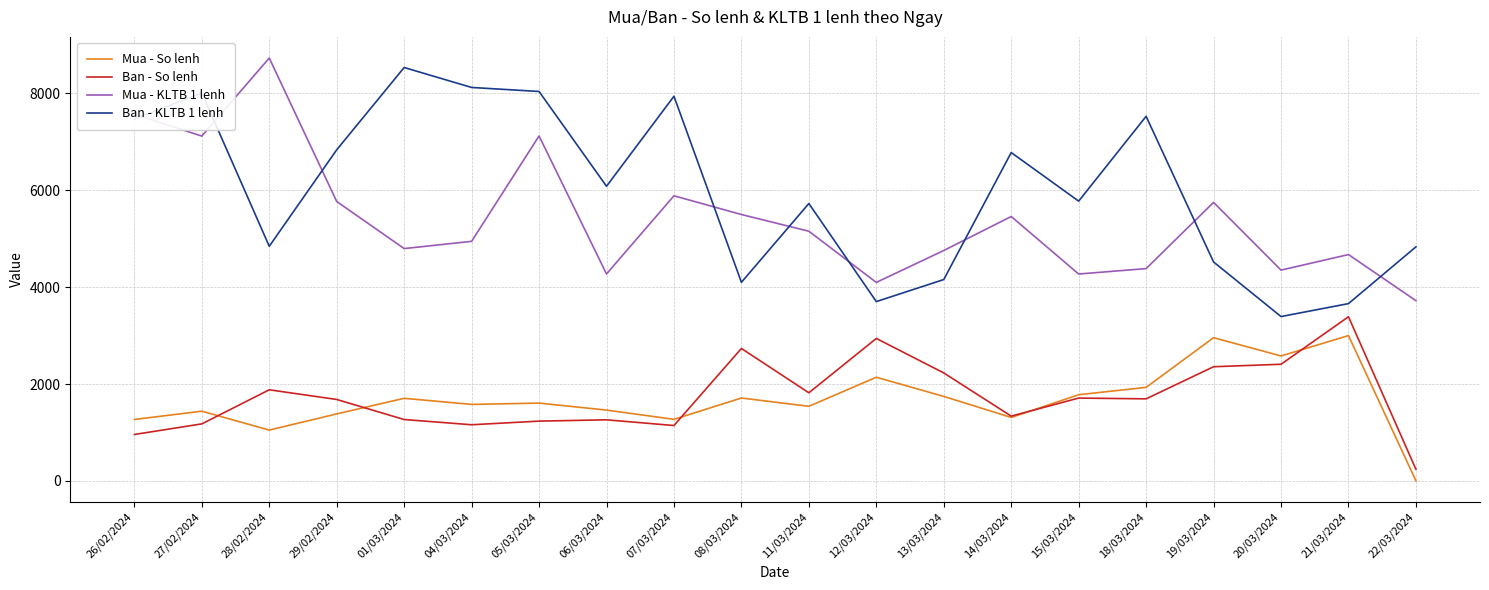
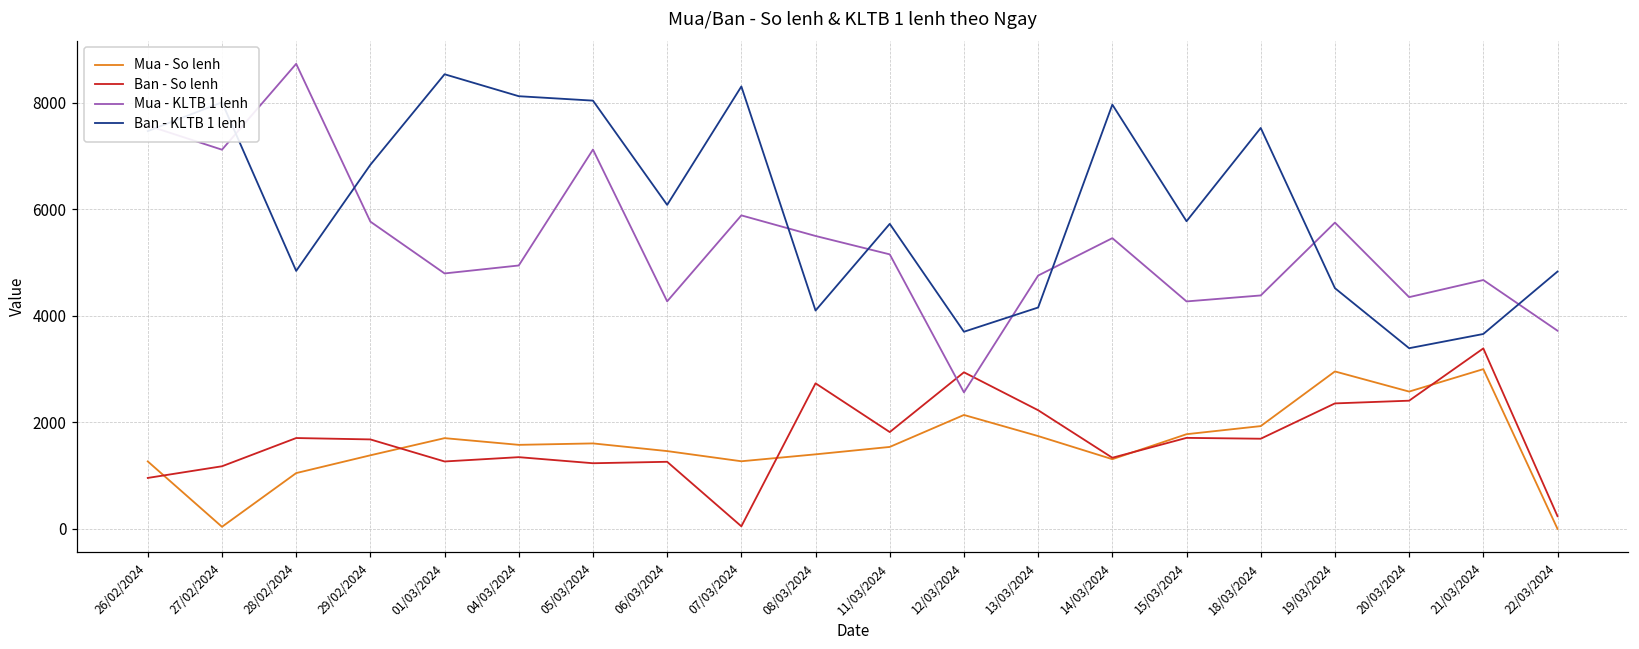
Mua - So lenh, 27/02/2024: 1400 -> 0
Ban - So lenh, 28/02/2024: 1900 -> 1700
Ban - So lenh, 04/03/2024: 1200 -> 1300
Ban - So lenh, 07/03/2024: 1100 -> 100
Ban - KLTB 1 lenh, 07/03/2024: 7900 -> 8300
Mua - So lenh, 08/03/2024: 1700 -> 1400
Mua - KLTB 1 lenh, 12/03/2024: 4100 -> 2600
Ban - KLTB 1 lenh, 14/03/2024: 6800 -> 8000
